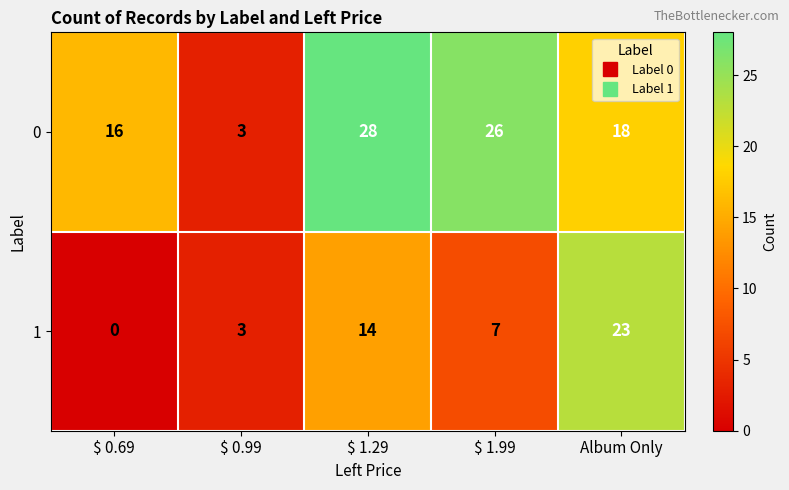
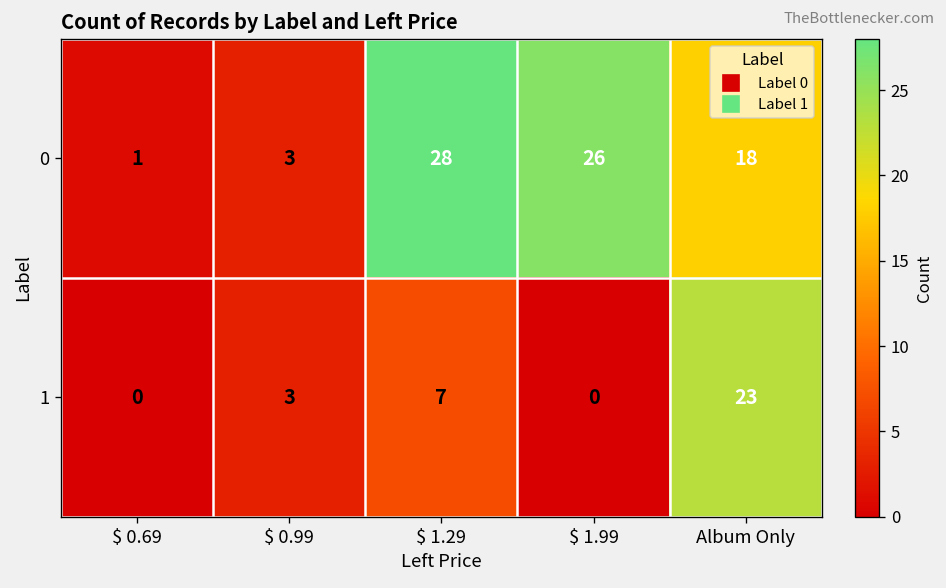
0, $ 0.69: 16 -> 1
1, $ 1.29: 14 -> 7
1, $ 1.99: 7 -> 0
